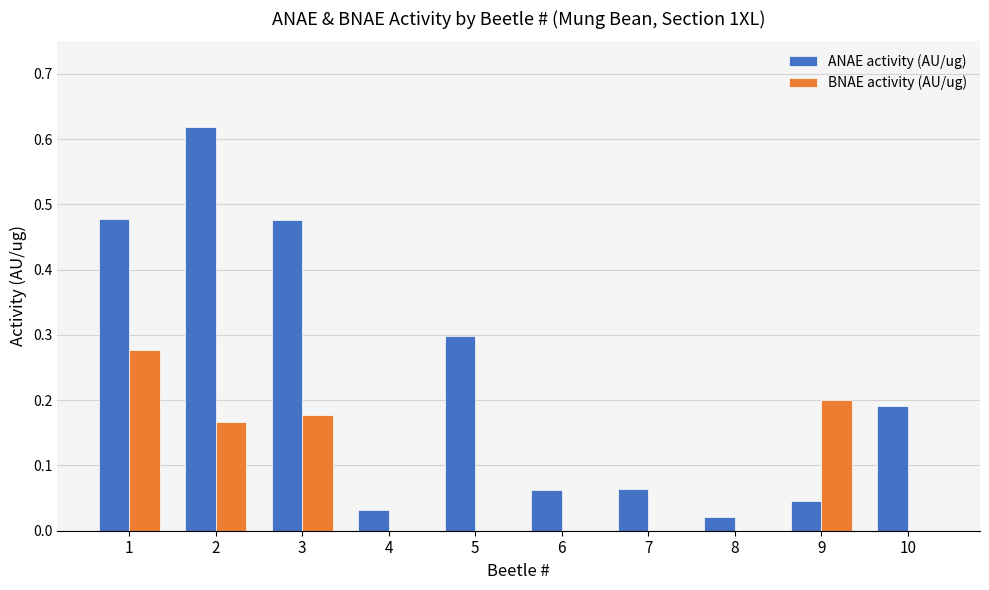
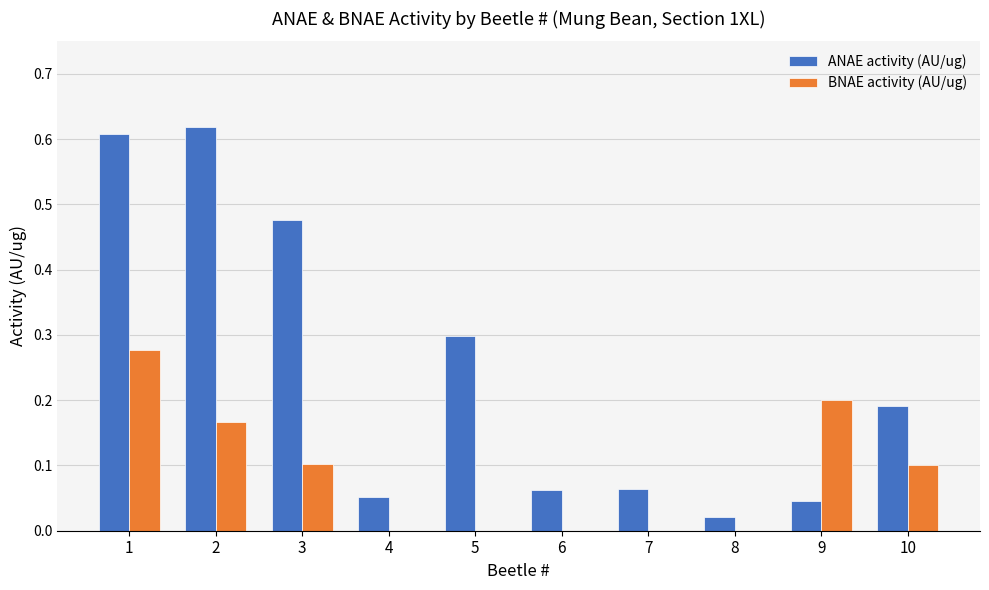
ANAE activity (AU/ug), 1: 0.48 -> 0.61
BNAE activity (AU/ug), 3: 0.18 -> 0.10
ANAE activity (AU/ug), 4: 0.03 -> 0.05
BNAE activity (AU/ug), 10: 0.0 -> 0.1
